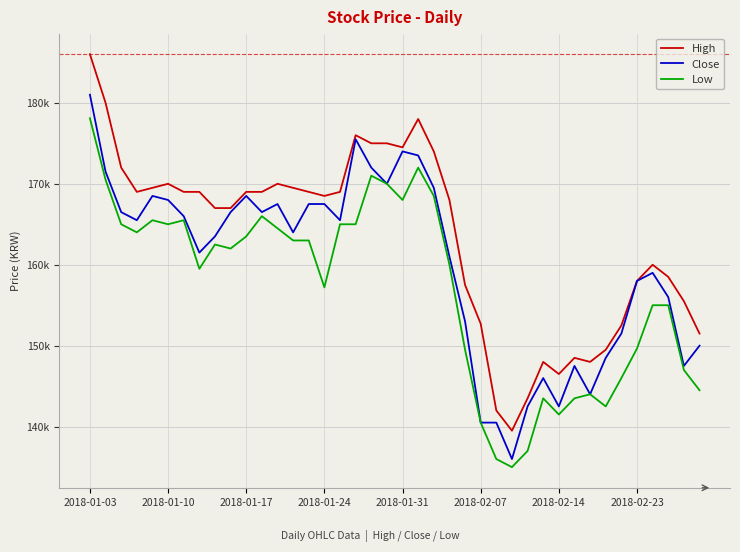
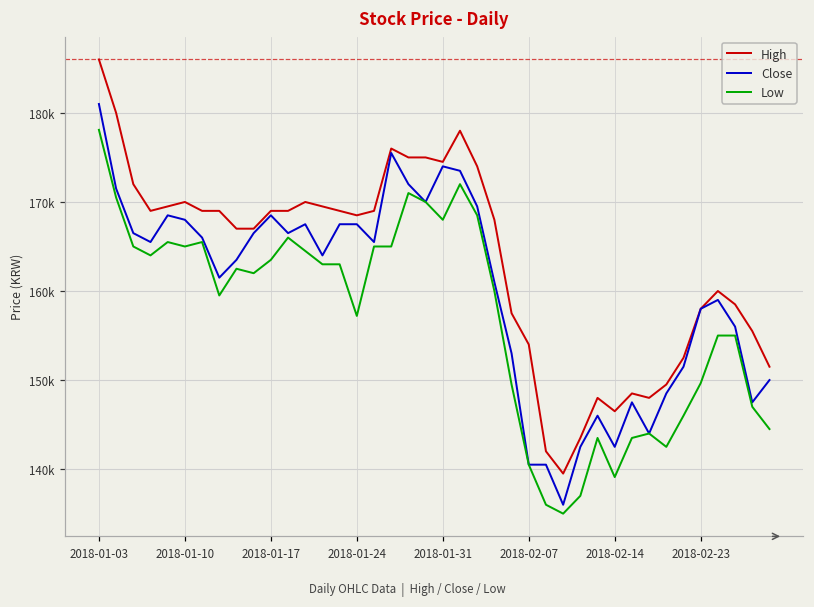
High, 2018-02-07: 153000 -> 154000
Low, 2018-02-14: 142000 -> 139000
